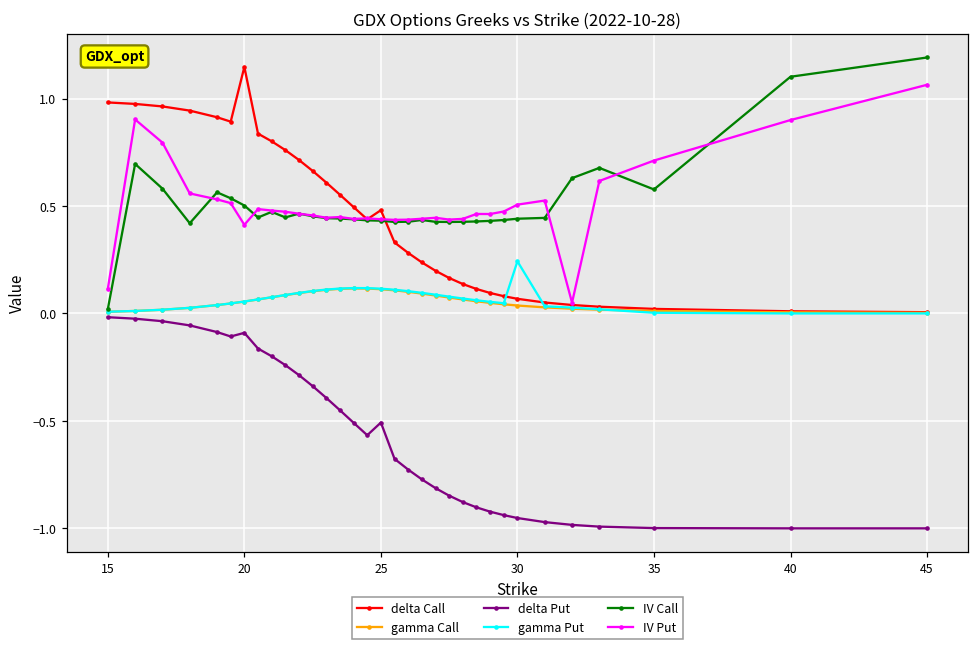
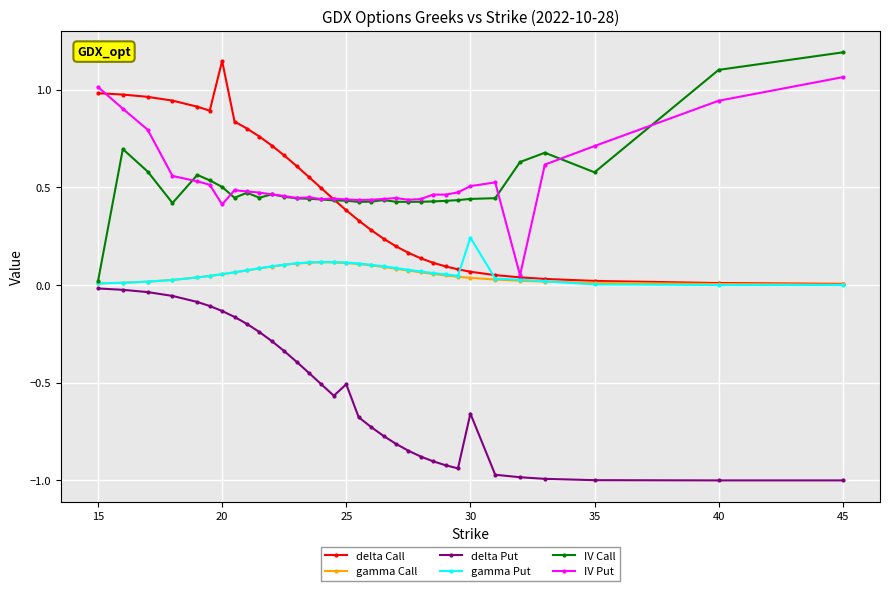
IV Put, 15: 0.11 -> 1.01
delta Put, 20: -0.09 -> -0.13
delta Call, 25: 0.48 -> 0.38
delta Put, 30: -0.95 -> -0.66
IV Put, 40: 0.90 -> 0.94
